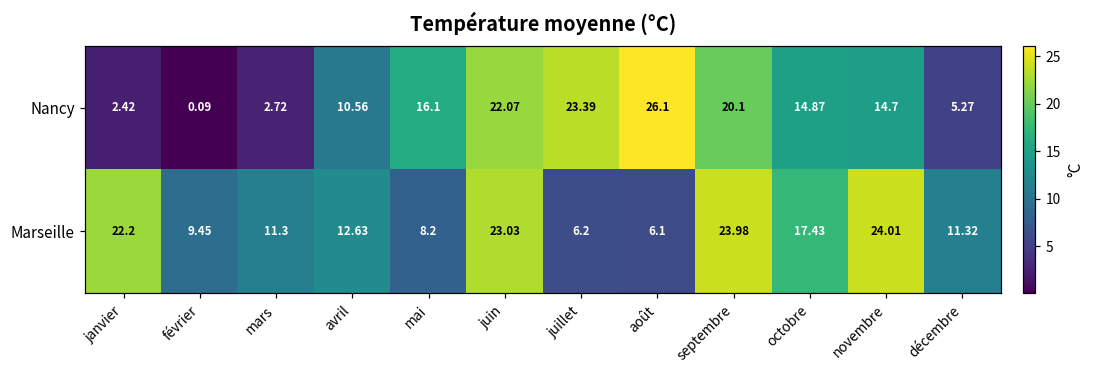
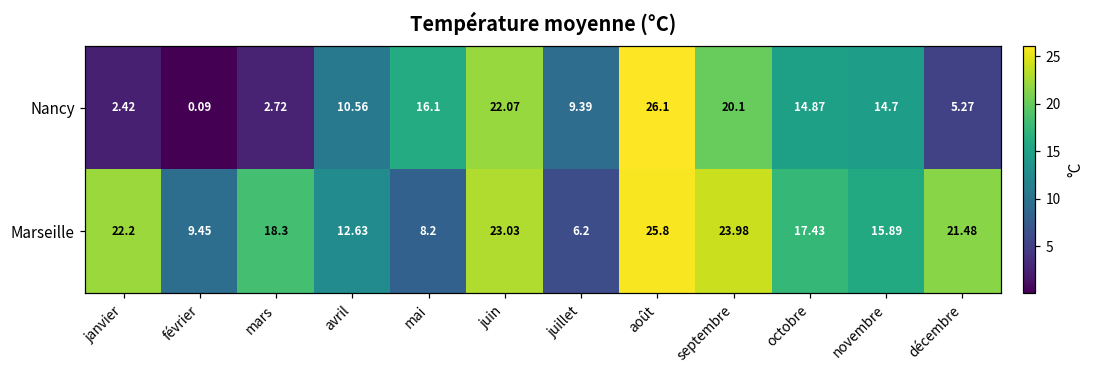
Nancy, juillet: 23.39 -> 9.39
Marseille, mars: 11.3 -> 18.3
Marseille, août: 6.1 -> 25.8
Marseille, novembre: 24.01 -> 15.89
Marseille, décembre: 11.32 -> 21.48
